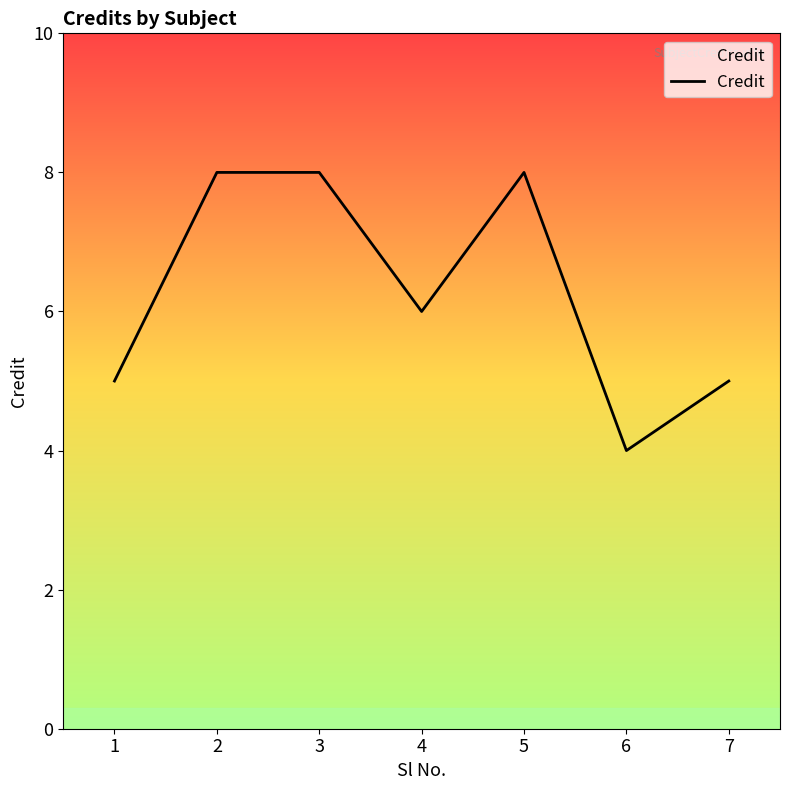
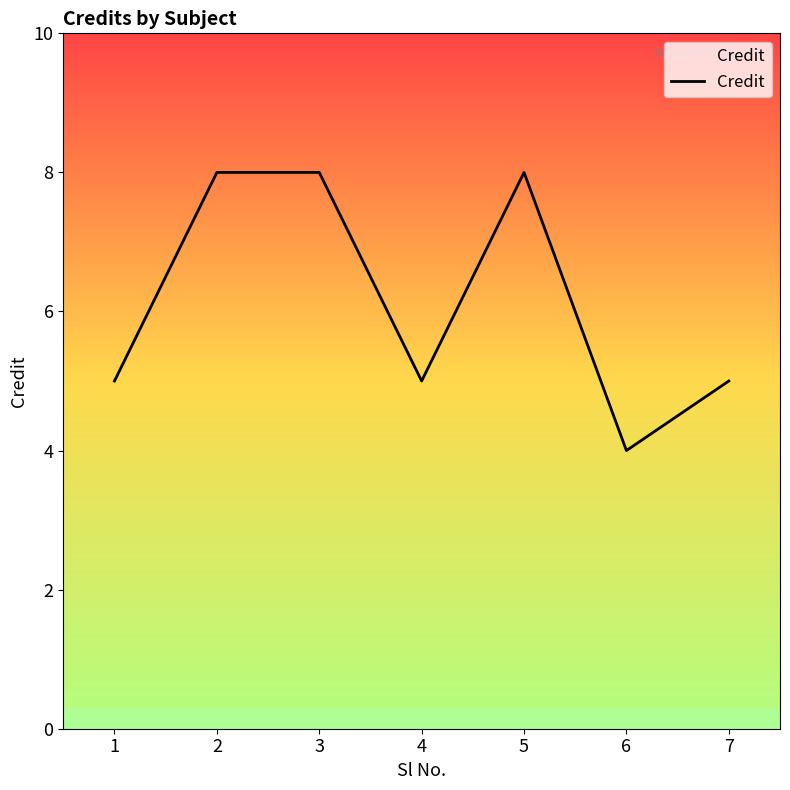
4: 6 -> 5
